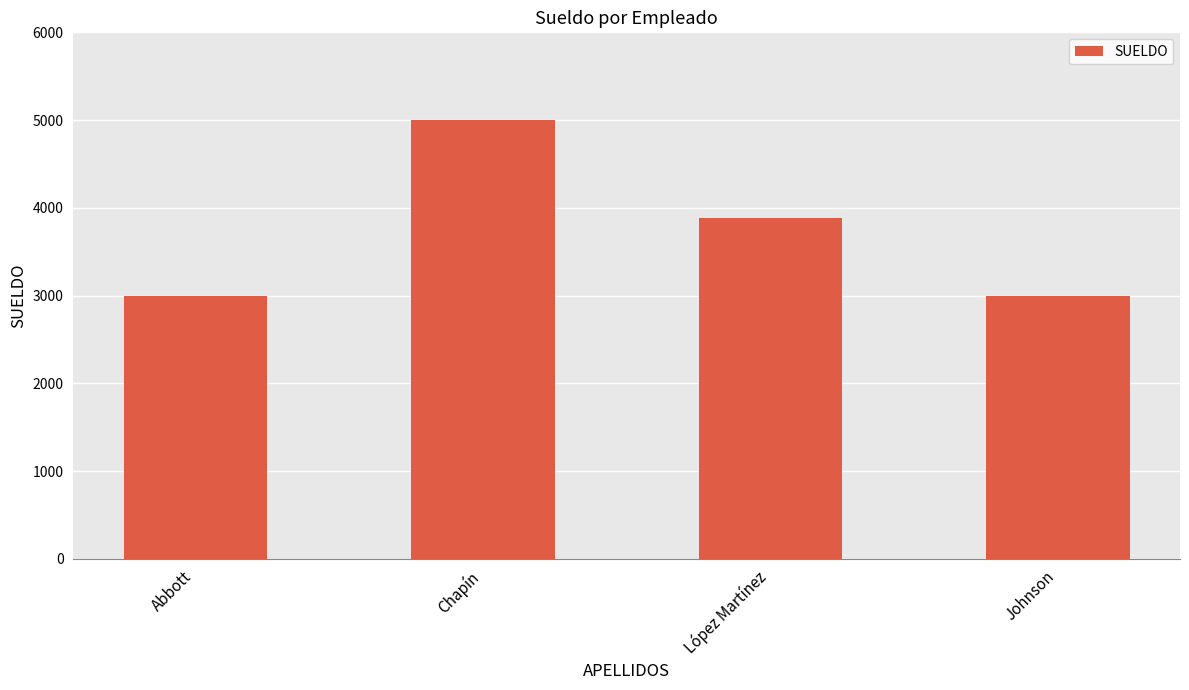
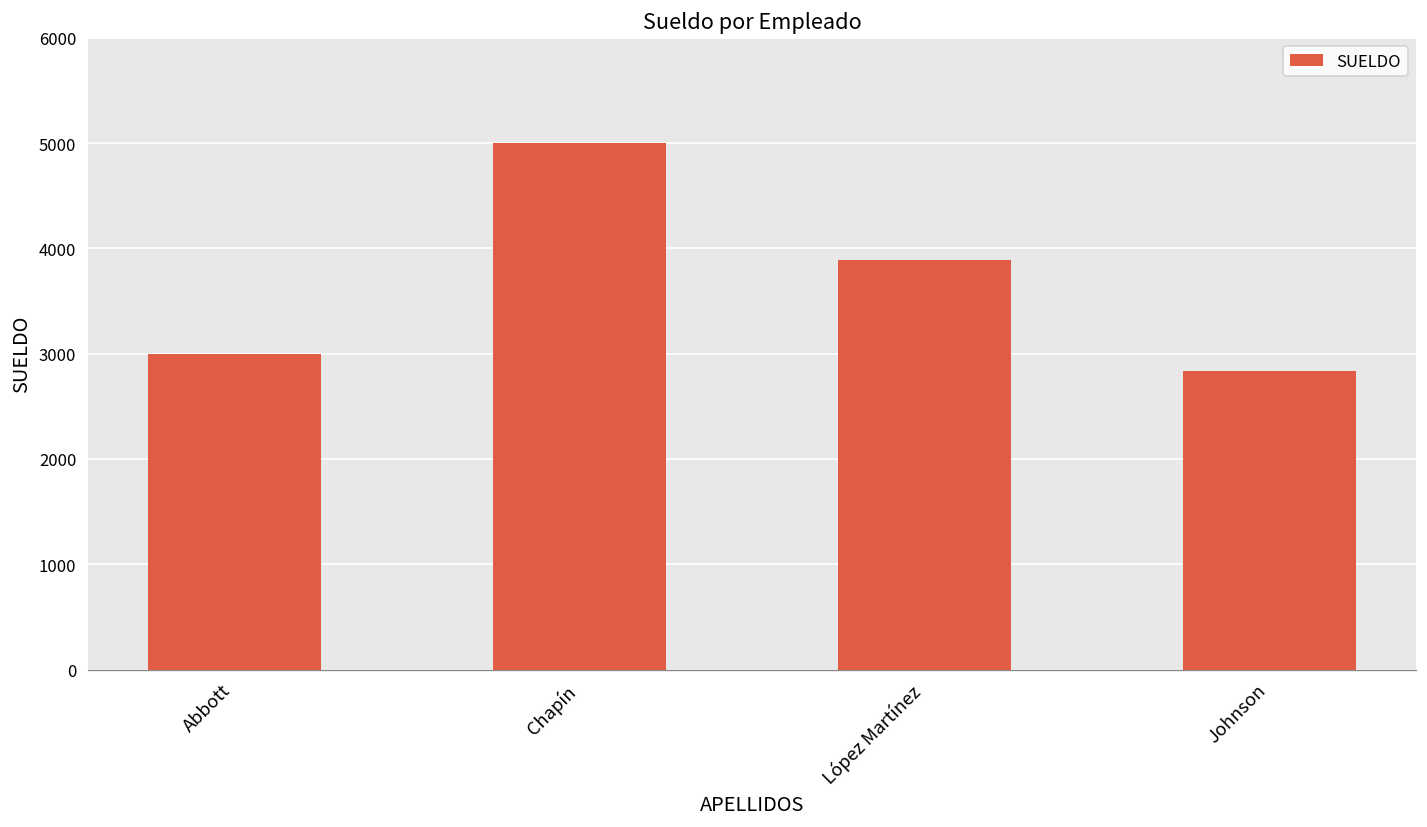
Johnson: 3000 -> 2800
